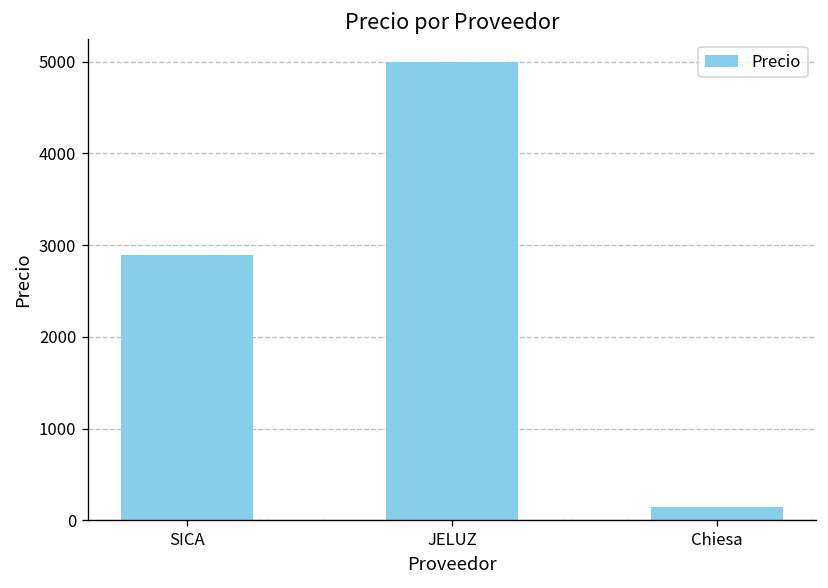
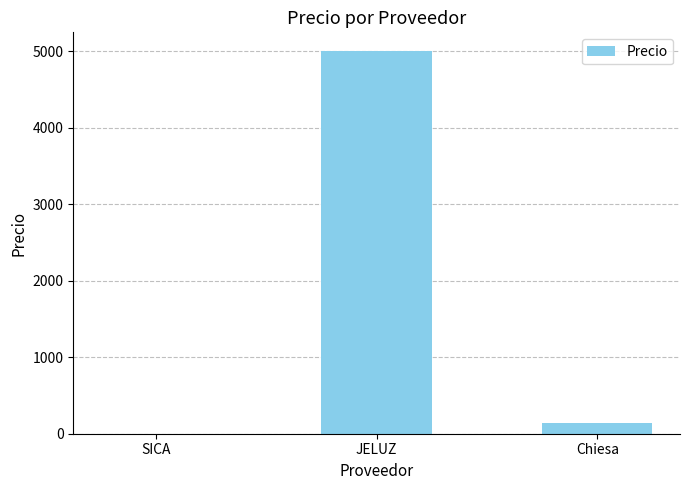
SICA: 2900 -> 0
